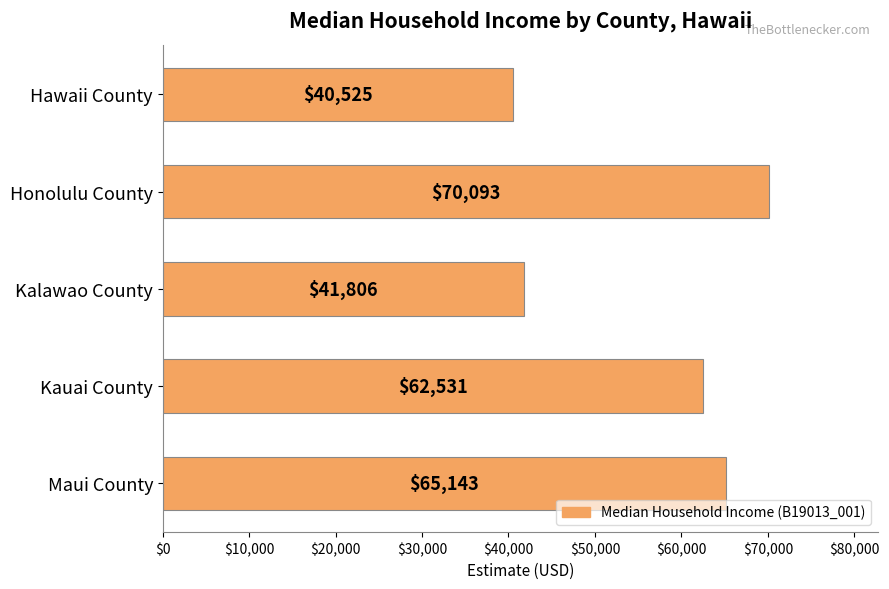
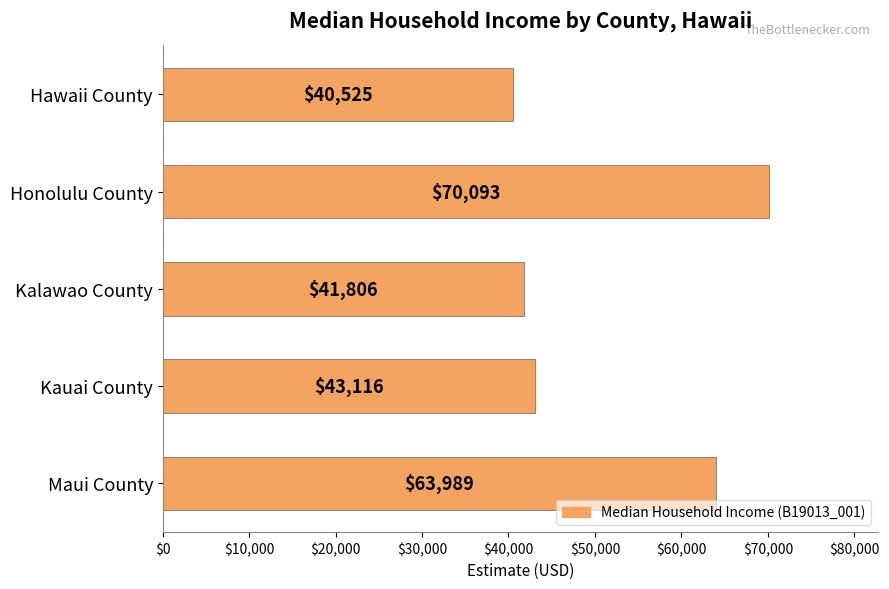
Kauai County: $62,531 -> $43,116
Maui County: $65,143 -> $63,989
